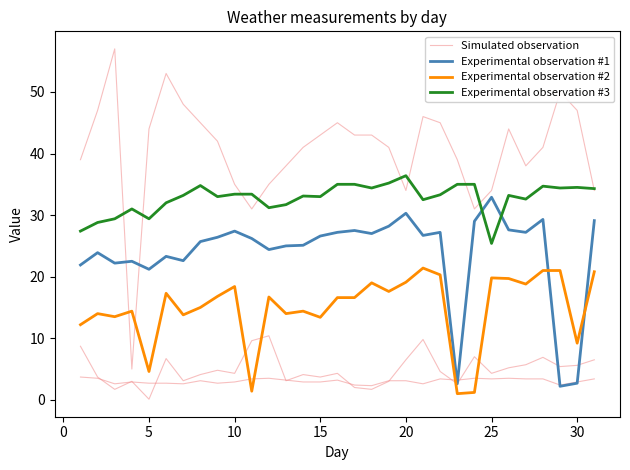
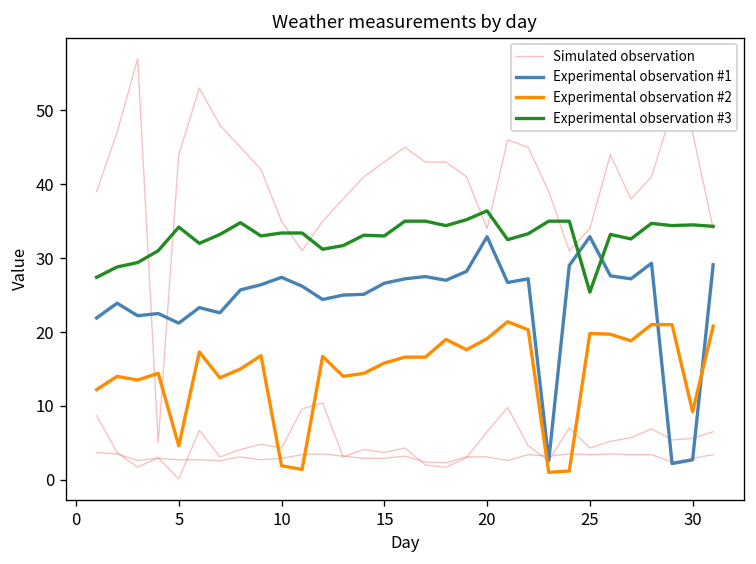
Experimental observation #3, 5: 29 -> 34
Experimental observation #2, 10: 18 -> 2
Experimental observation #2, 15: 13 -> 16
Experimental observation #1, 20: 30 -> 33
